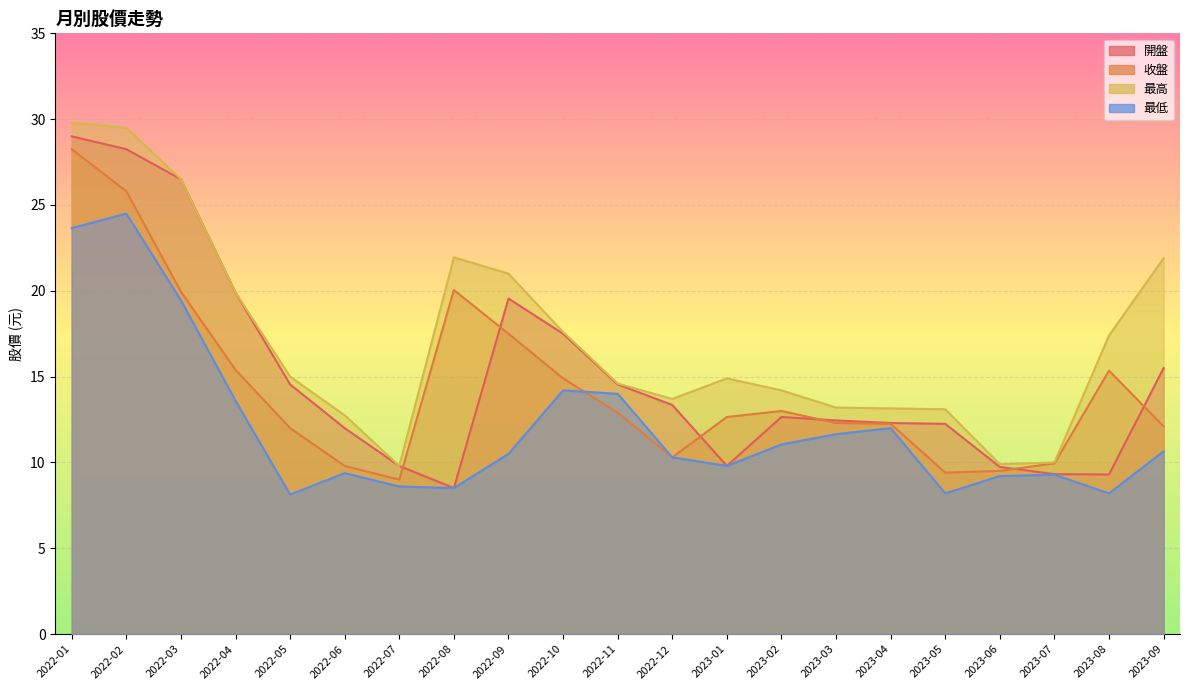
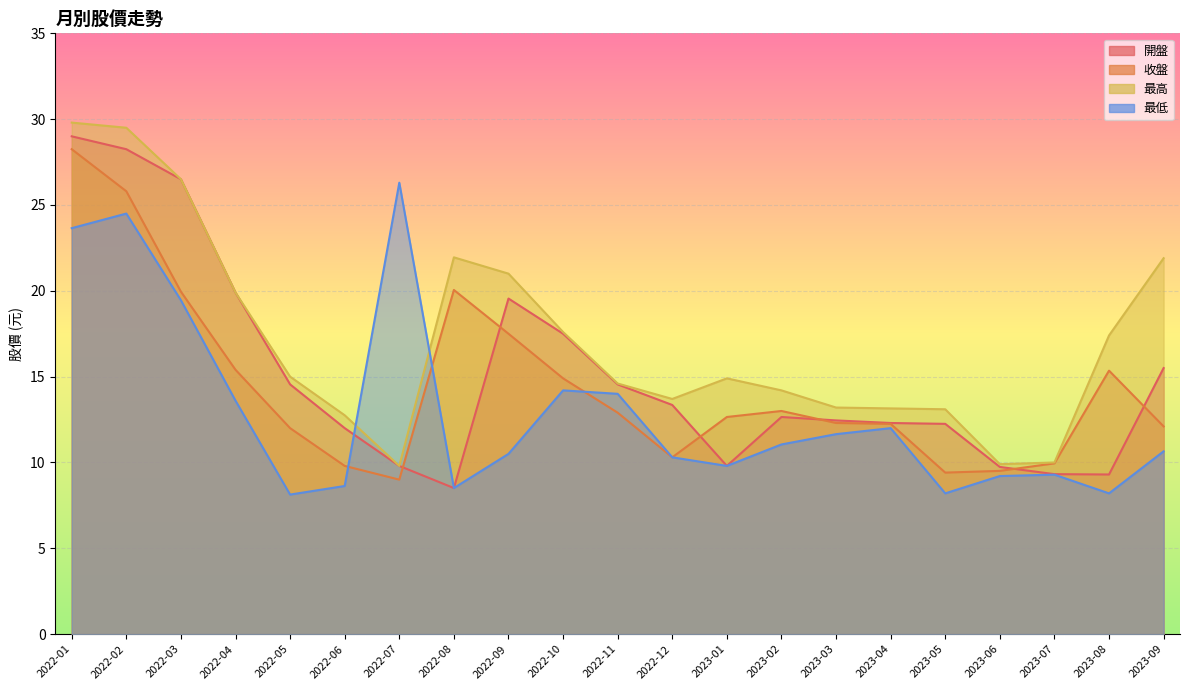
最低, 2022-06: 9.4 -> 8.6
最低, 2022-07: 8.6 -> 26.3
